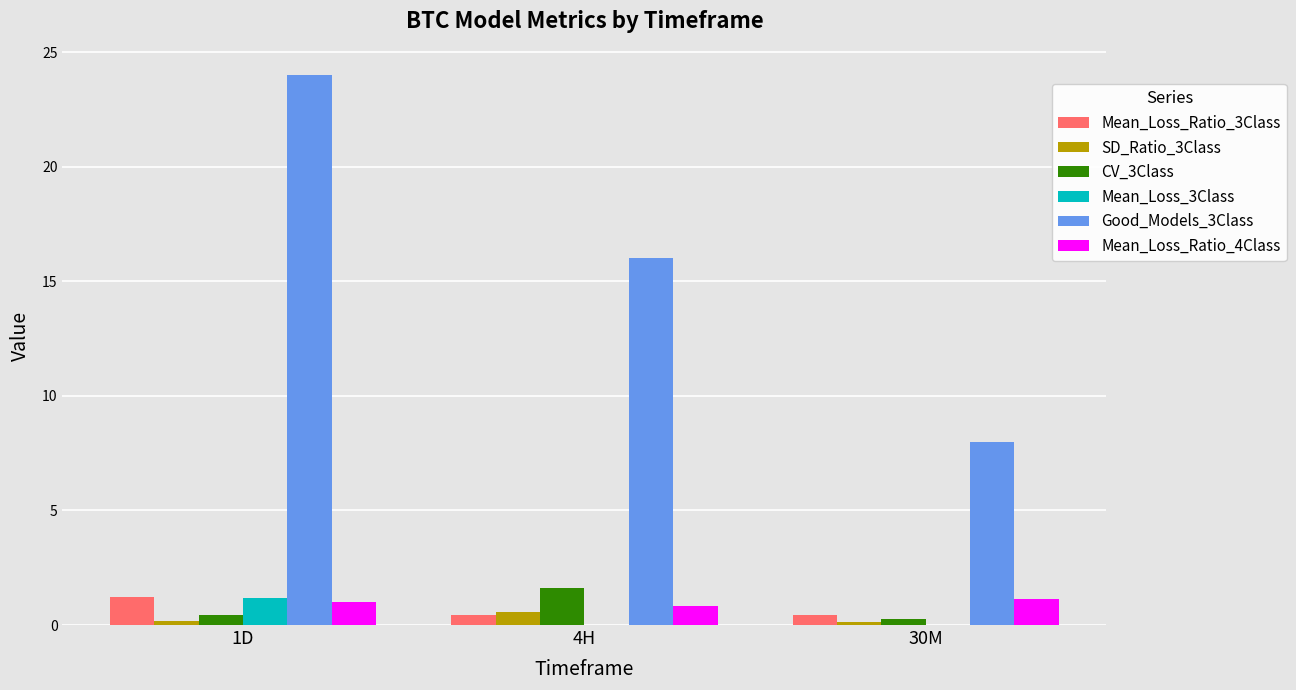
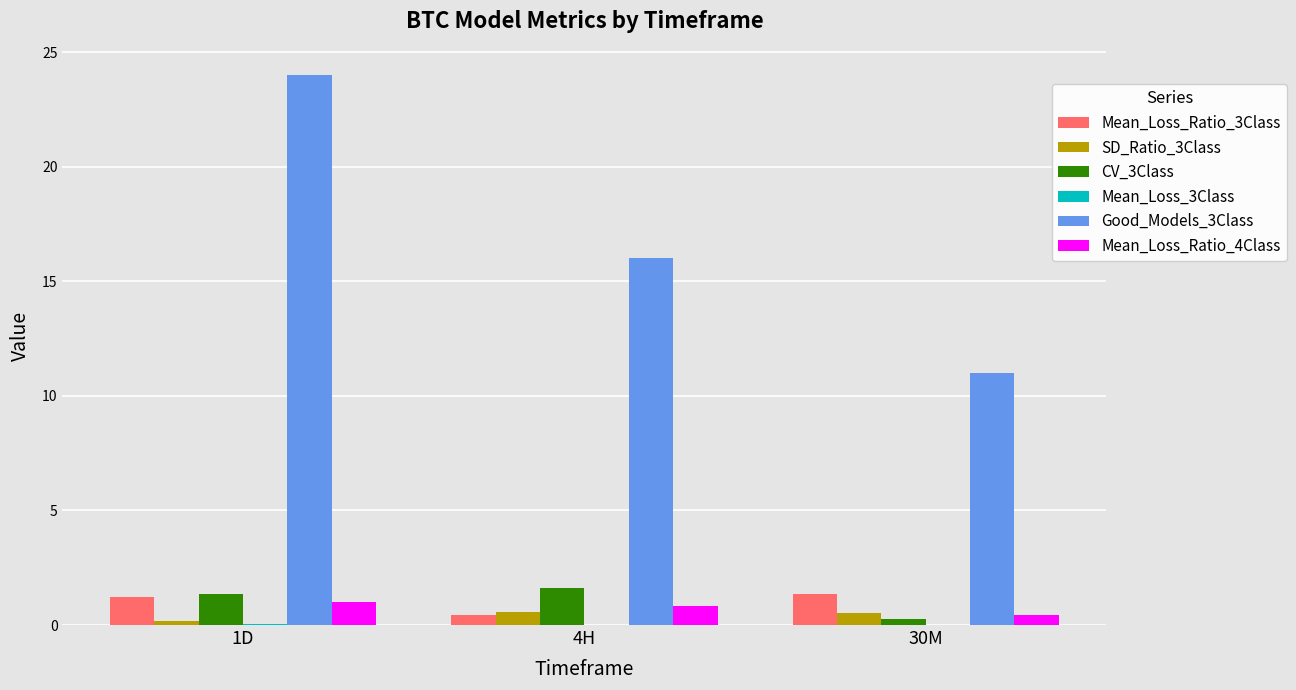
CV_3Class, 1D: 0.5 -> 1.4
Mean_Loss_3Class, 1D: 1.2 -> 0.0
Mean_Loss_Ratio_3Class, 30M: 0.4 -> 1.4
SD_Ratio_3Class, 30M: 0.1 -> 0.5
Good_Models_3Class, 30M: 8 -> 11
Mean_Loss_Ratio_4Class, 30M: 1.2 -> 0.4
